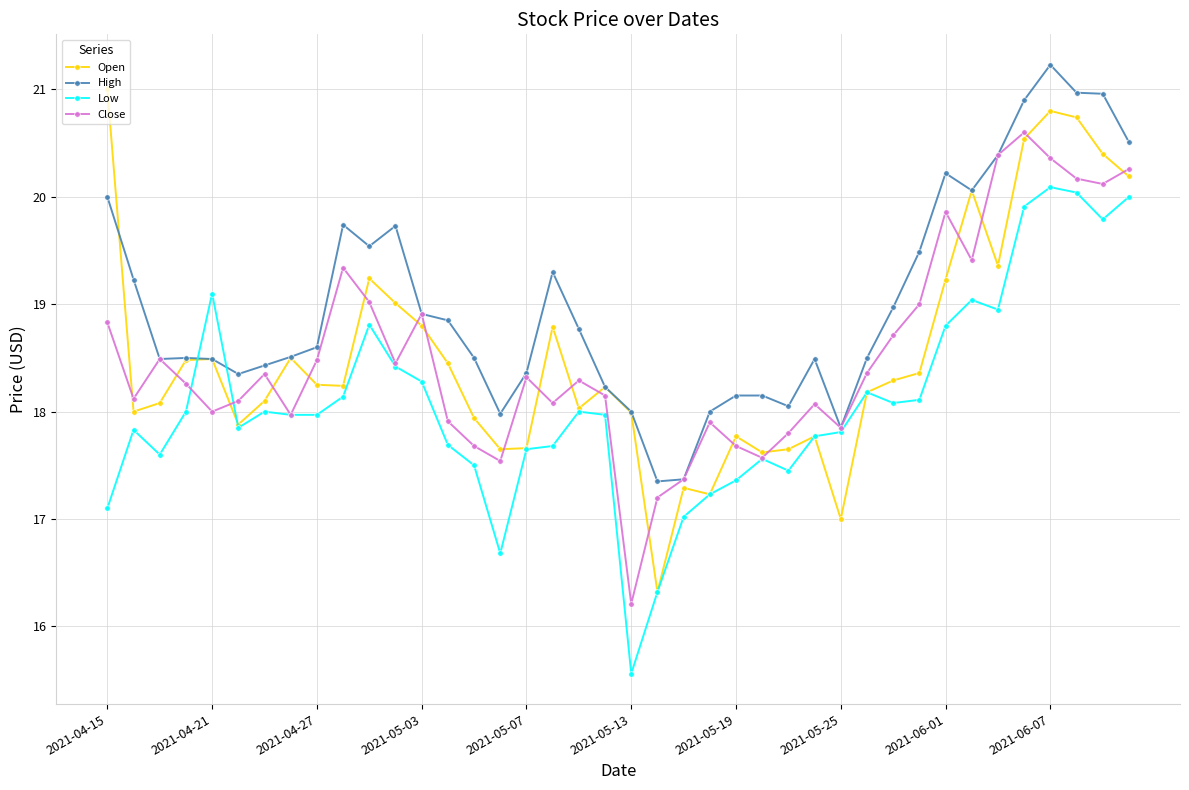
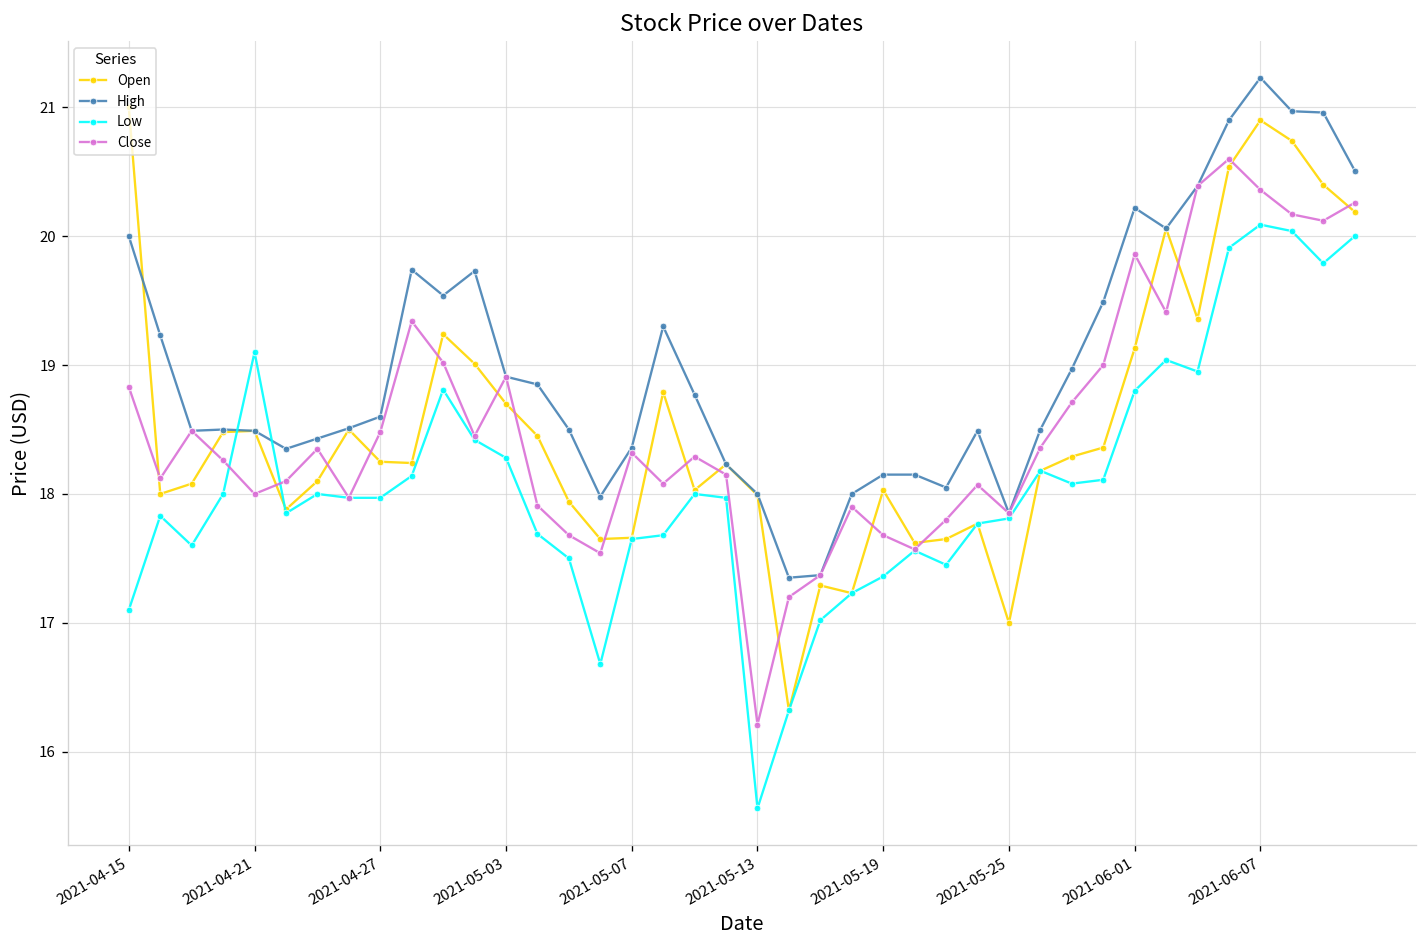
Open, 2021-05-03: 18.8 -> 18.7
Open, 2021-05-19: 17.77 -> 18.03
Open, 2021-06-01: 19.23 -> 19.13
Open, 2021-06-07: 20.8 -> 20.9
